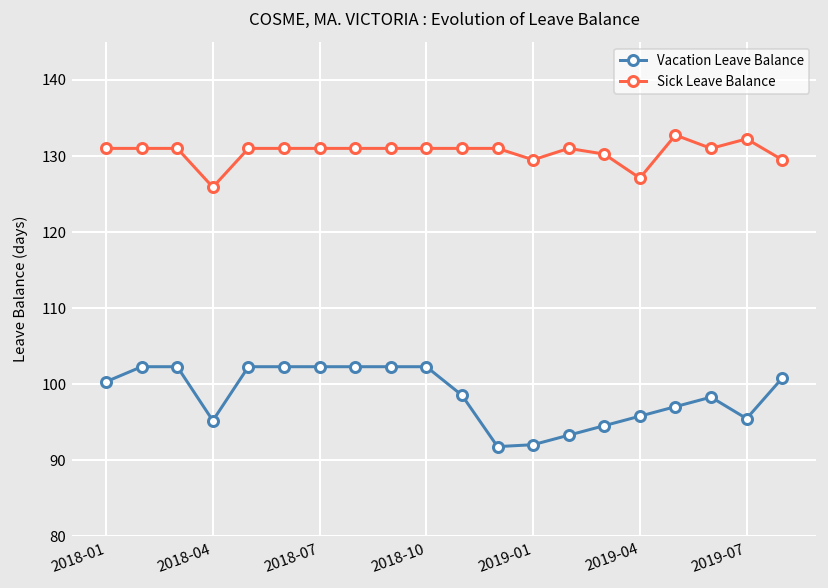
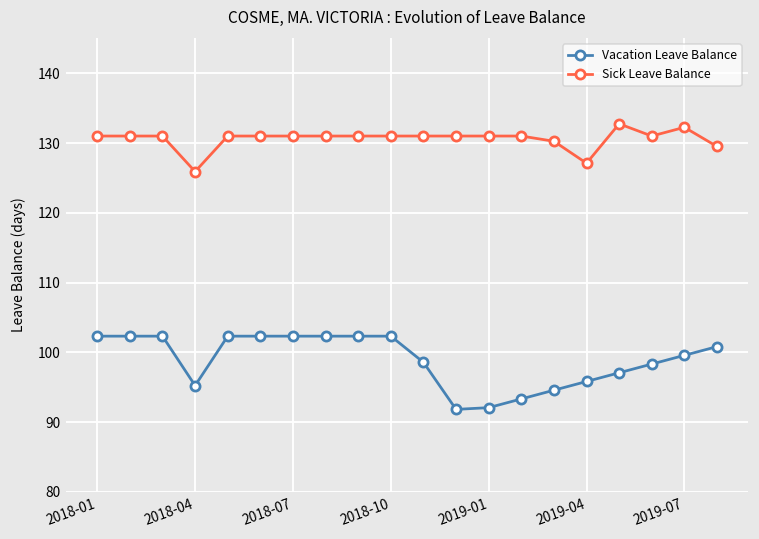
Vacation Leave Balance, 2018-01: 100 -> 102
Sick Leave Balance, 2019-01: 130 -> 131
Vacation Leave Balance, 2019-07: 95 -> 100
